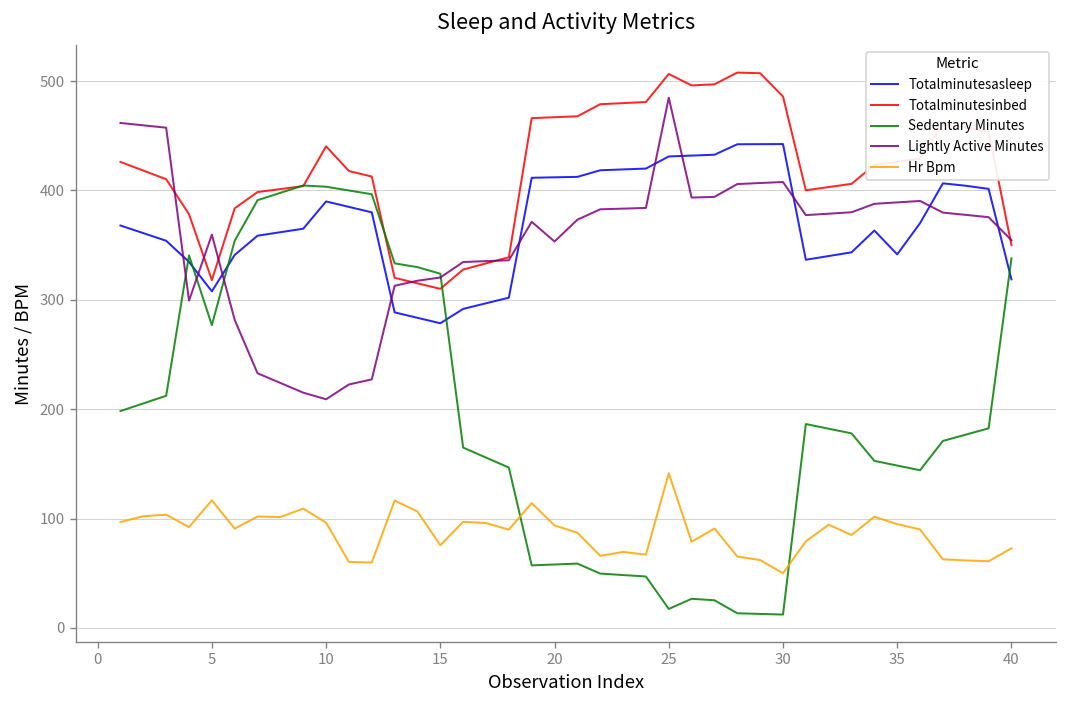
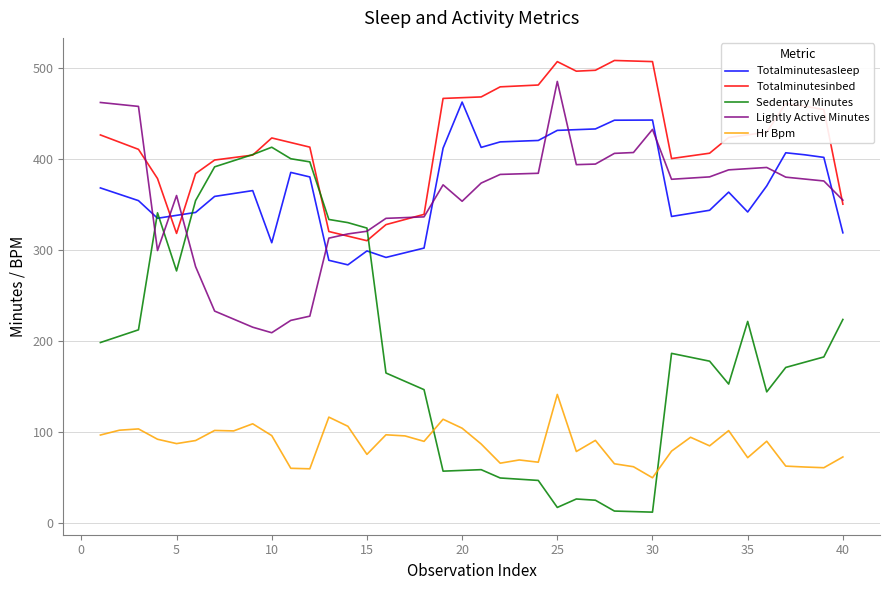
Totalminutesasleep, 5: 310 -> 340
Hr Bpm, 5: 120 -> 90
Totalminutesasleep, 10: 390 -> 310
Totalminutesinbed, 10: 440 -> 420
Sedentary Minutes, 10: 400 -> 410
Totalminutesasleep, 15: 280 -> 300
Totalminutesasleep, 20: 410 -> 460
Hr Bpm, 20: 90 -> 100
Totalminutesinbed, 30: 490 -> 510
Lightly Active Minutes, 30: 410 -> 430
Sedentary Minutes, 35: 150 -> 220
Hr Bpm, 35: 90 -> 70
Sedentary Minutes, 40: 340 -> 220
